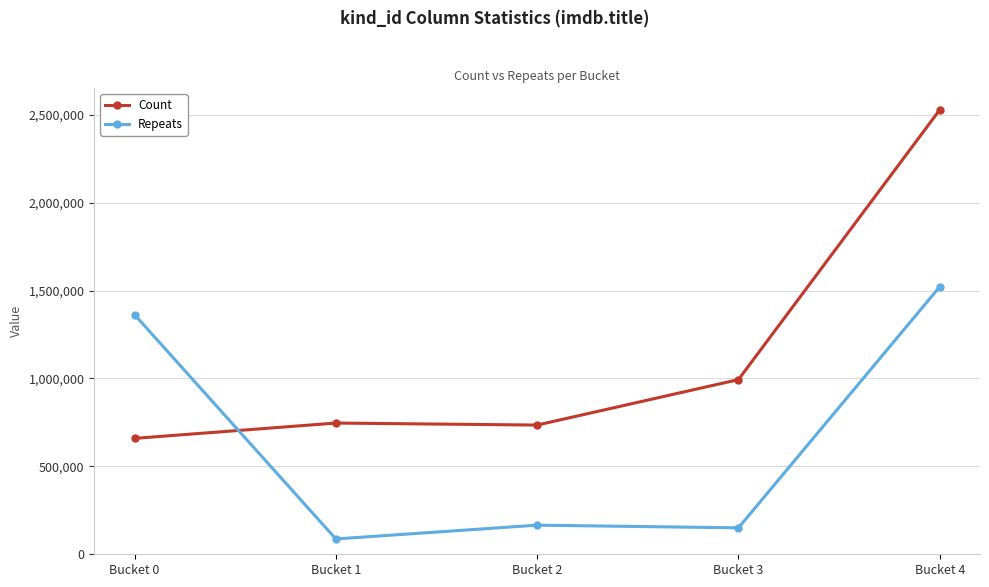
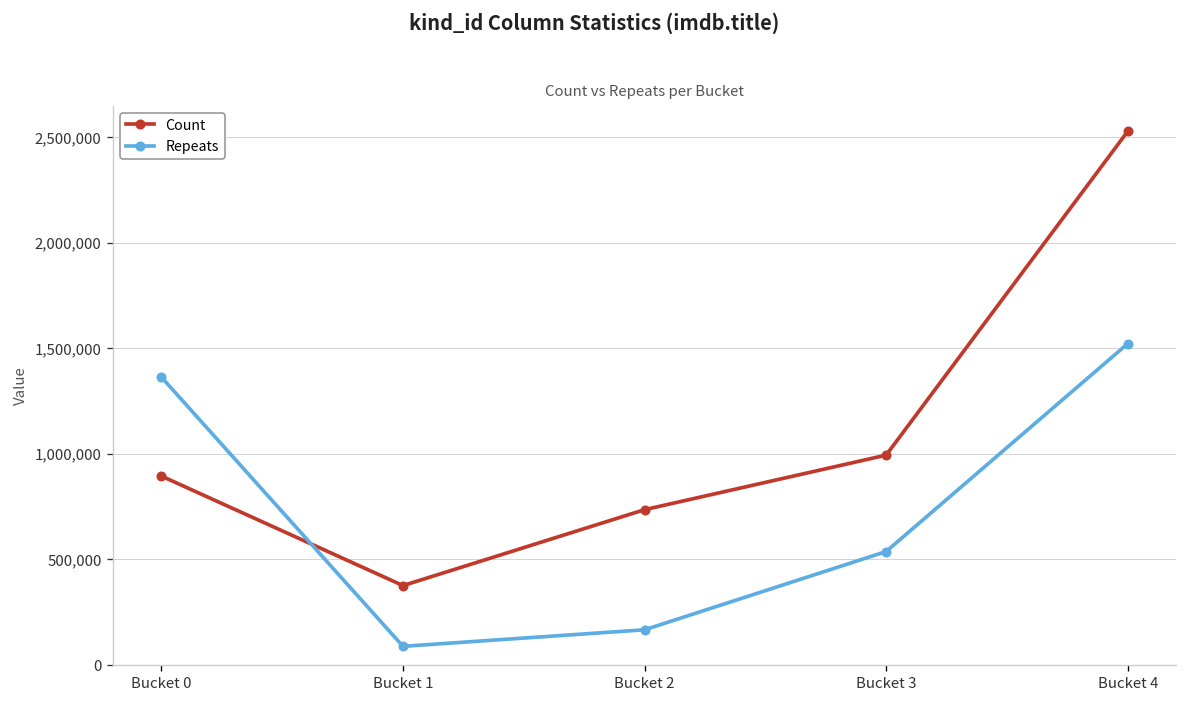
Count, Bucket 0: 660,000 -> 890,000
Count, Bucket 1: 750,000 -> 380,000
Repeats, Bucket 3: 150,000 -> 540,000
